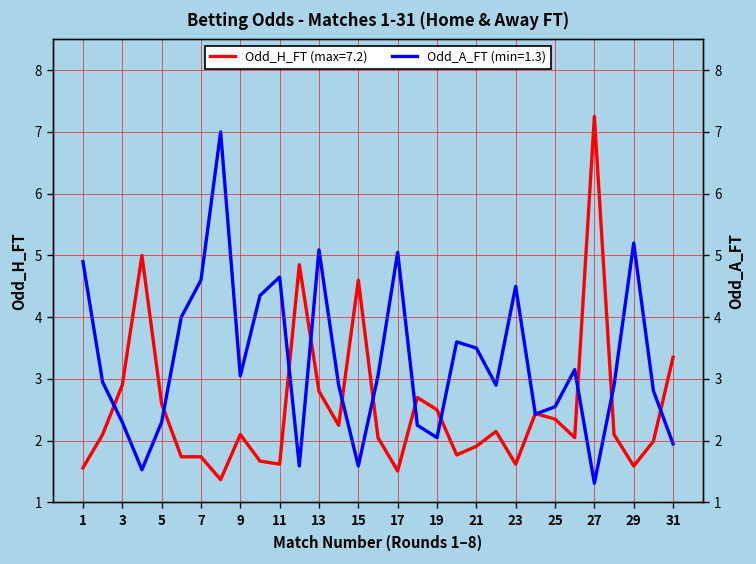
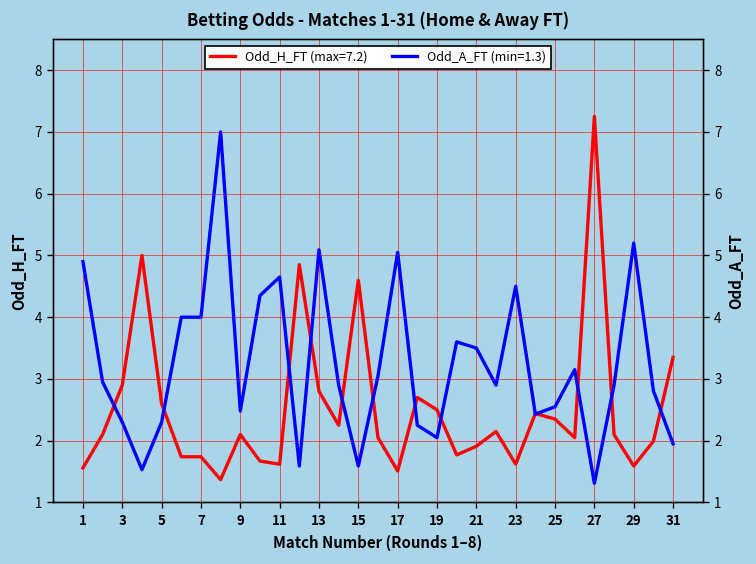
Odd_A_FT (min=1.3), 7: 4.6 -> 4.0
Odd_A_FT (min=1.3), 9: 3.1 -> 2.5
